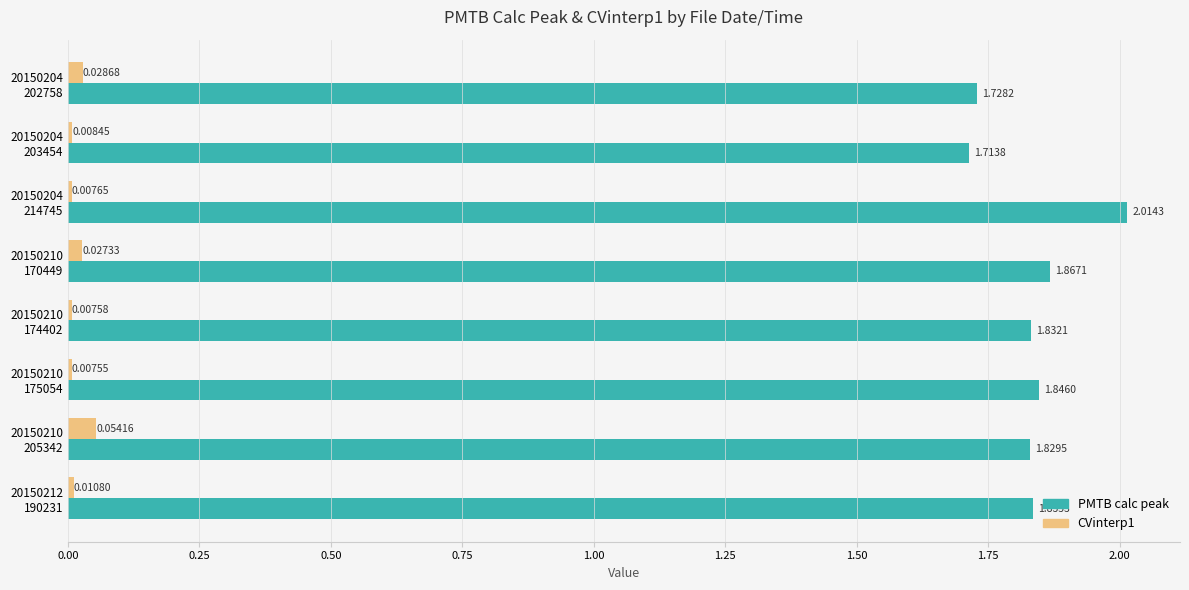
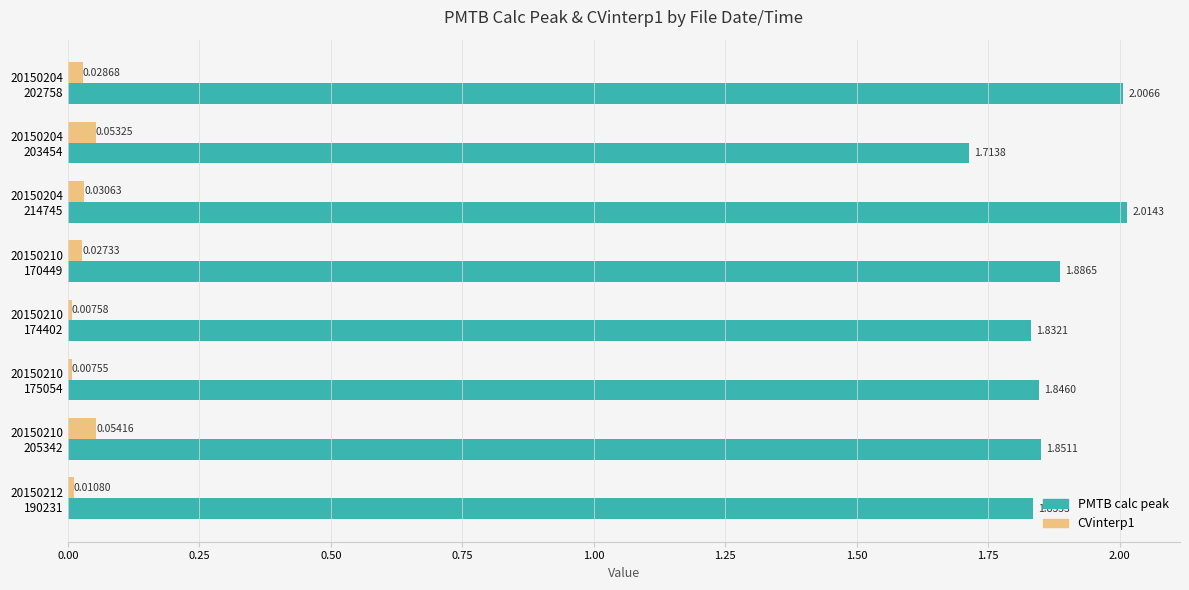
PMTB calc peak, 20150204 202758: 1.7282 -> 2.0066
CVinterp1, 20150204 203454: 0.00845 -> 0.05325
CVinterp1, 20150204 214745: 0.00765 -> 0.03063
PMTB calc peak, 20150210 170449: 1.8671 -> 1.8865
PMTB calc peak, 20150210 205342: 1.8295 -> 1.8511
